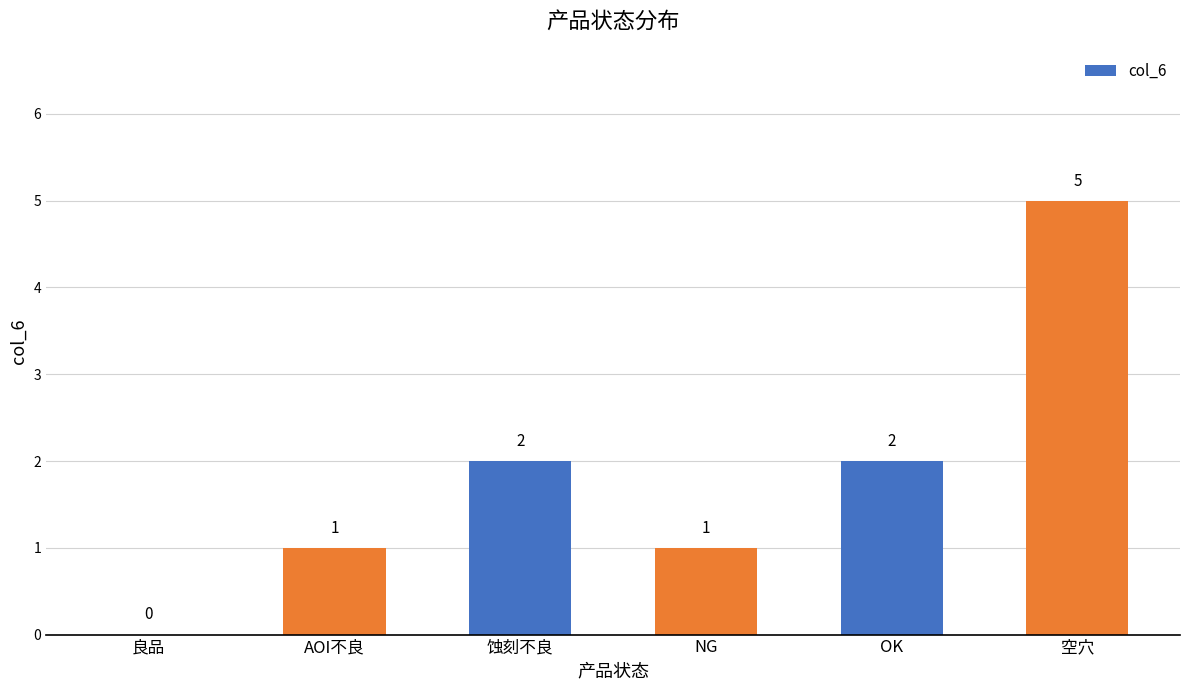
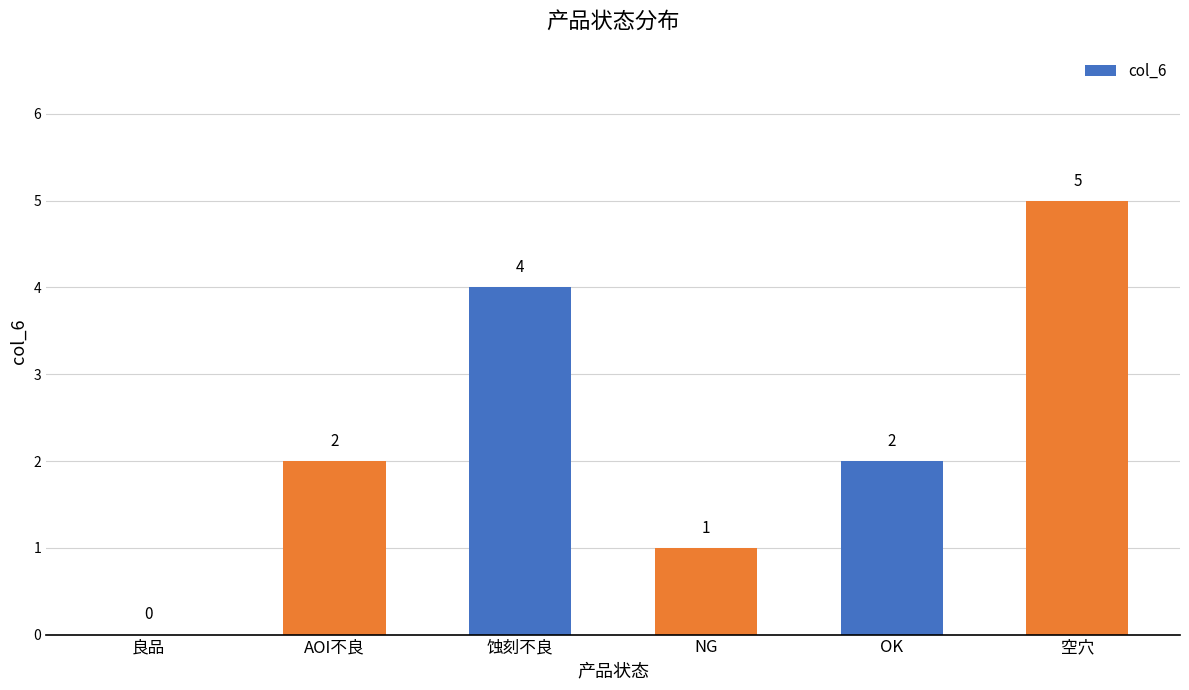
AOI不良: 1 -> 2
蚀刻不良: 2 -> 4
